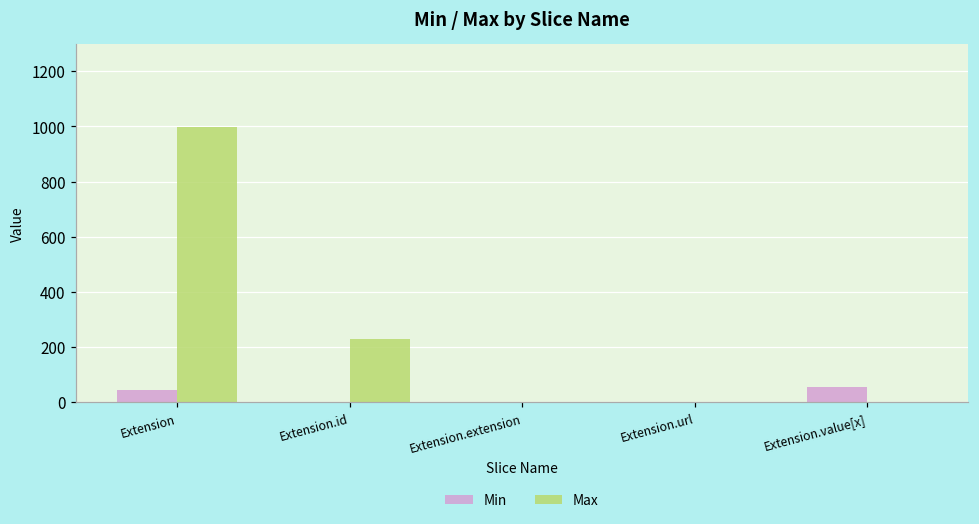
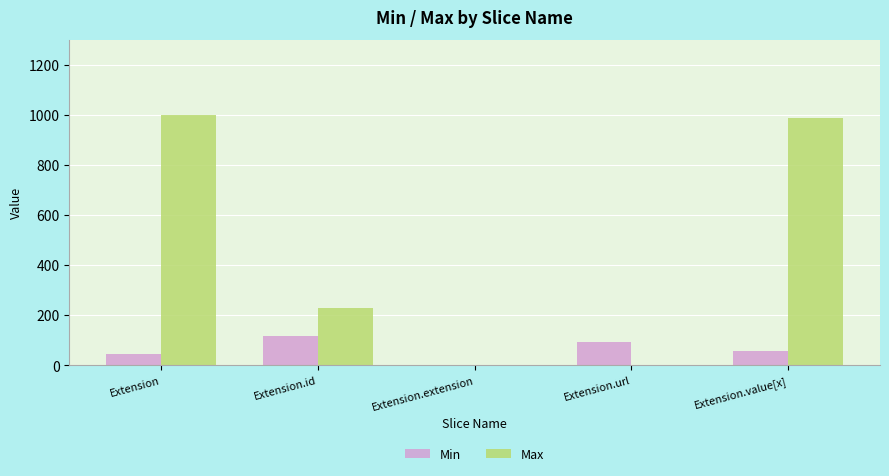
Min, Extension.id: 0 -> 120
Min, Extension.url: 0 -> 90
Max, Extension.value[x]: 0 -> 990
